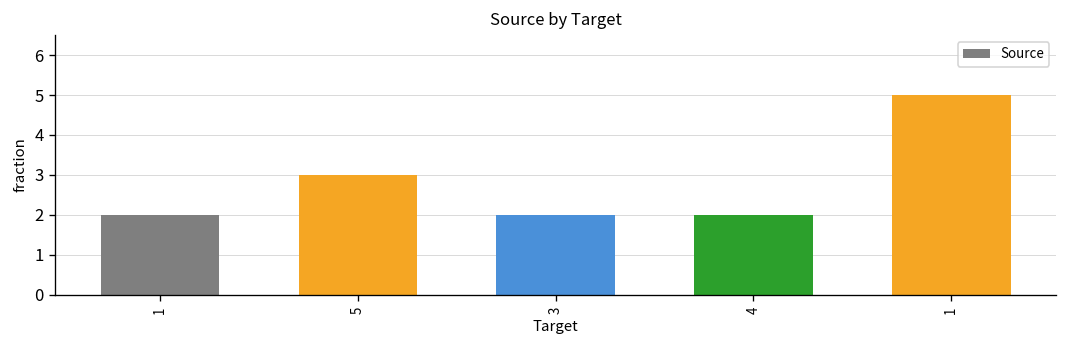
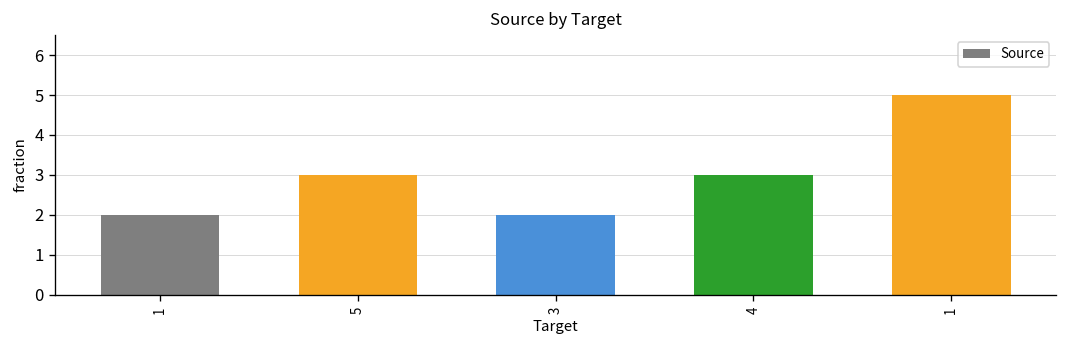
4: 2 -> 3
